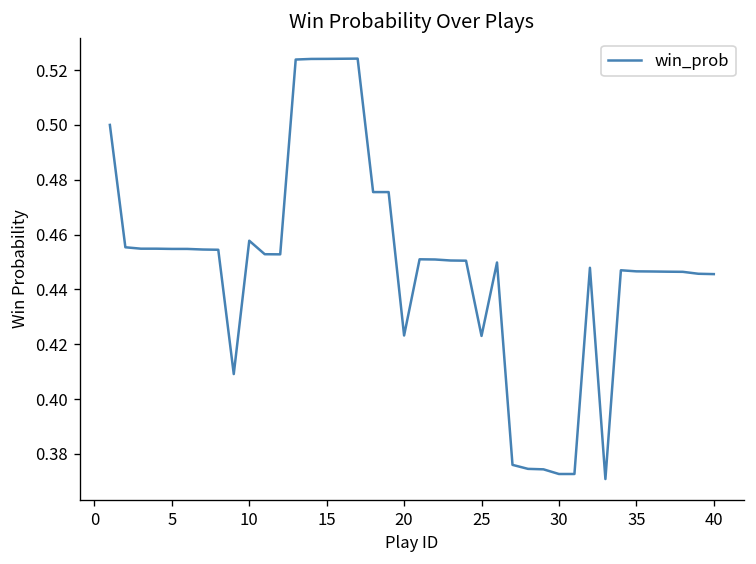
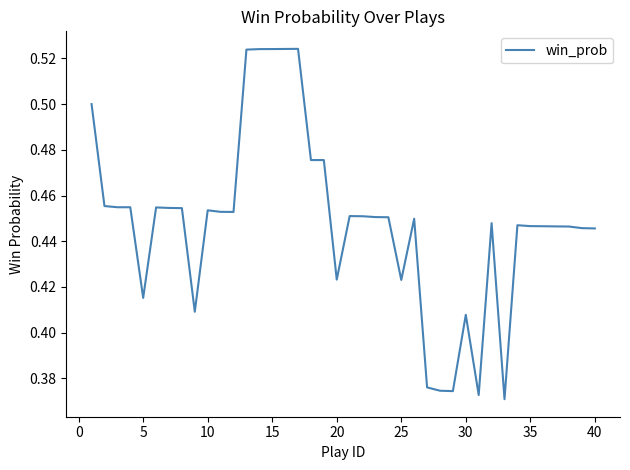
5: 0.455 -> 0.415
10: 0.458 -> 0.454
30: 0.373 -> 0.408
